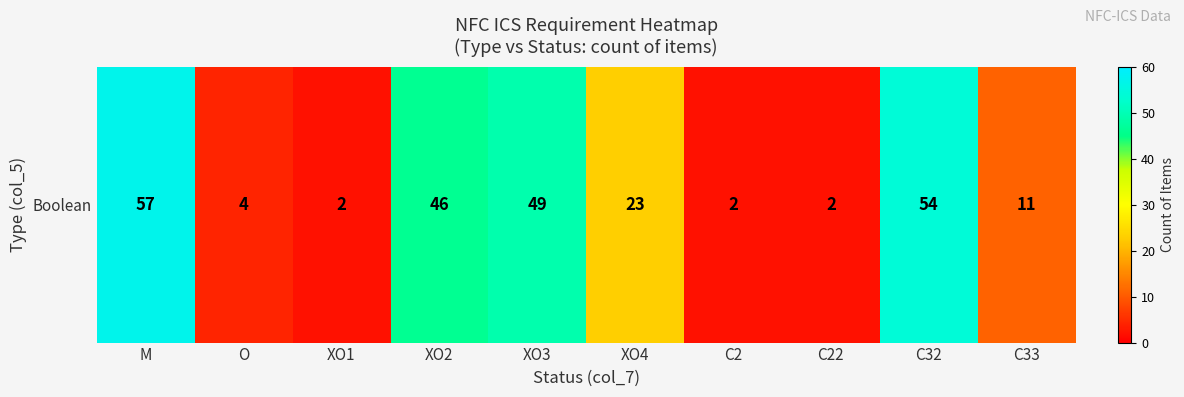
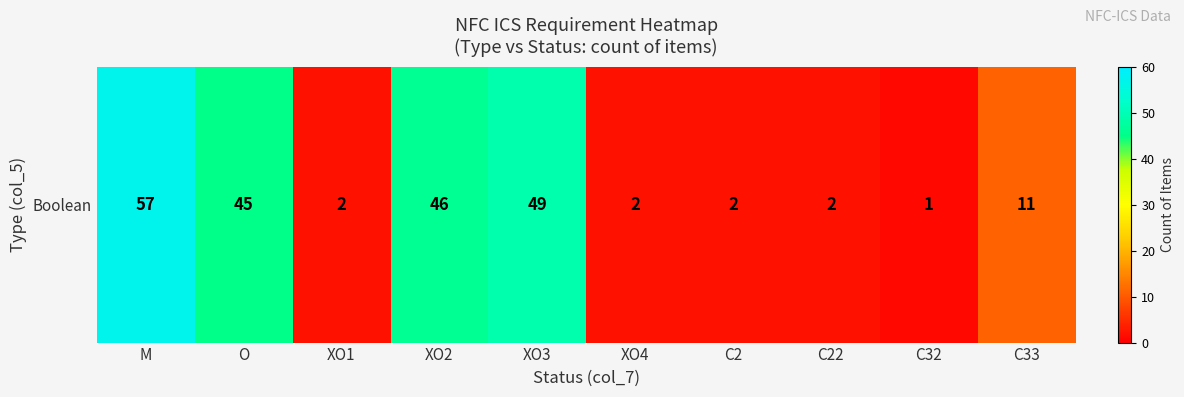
Boolean, O: 4 -> 45
Boolean, XO4: 23 -> 2
Boolean, C32: 54 -> 1
